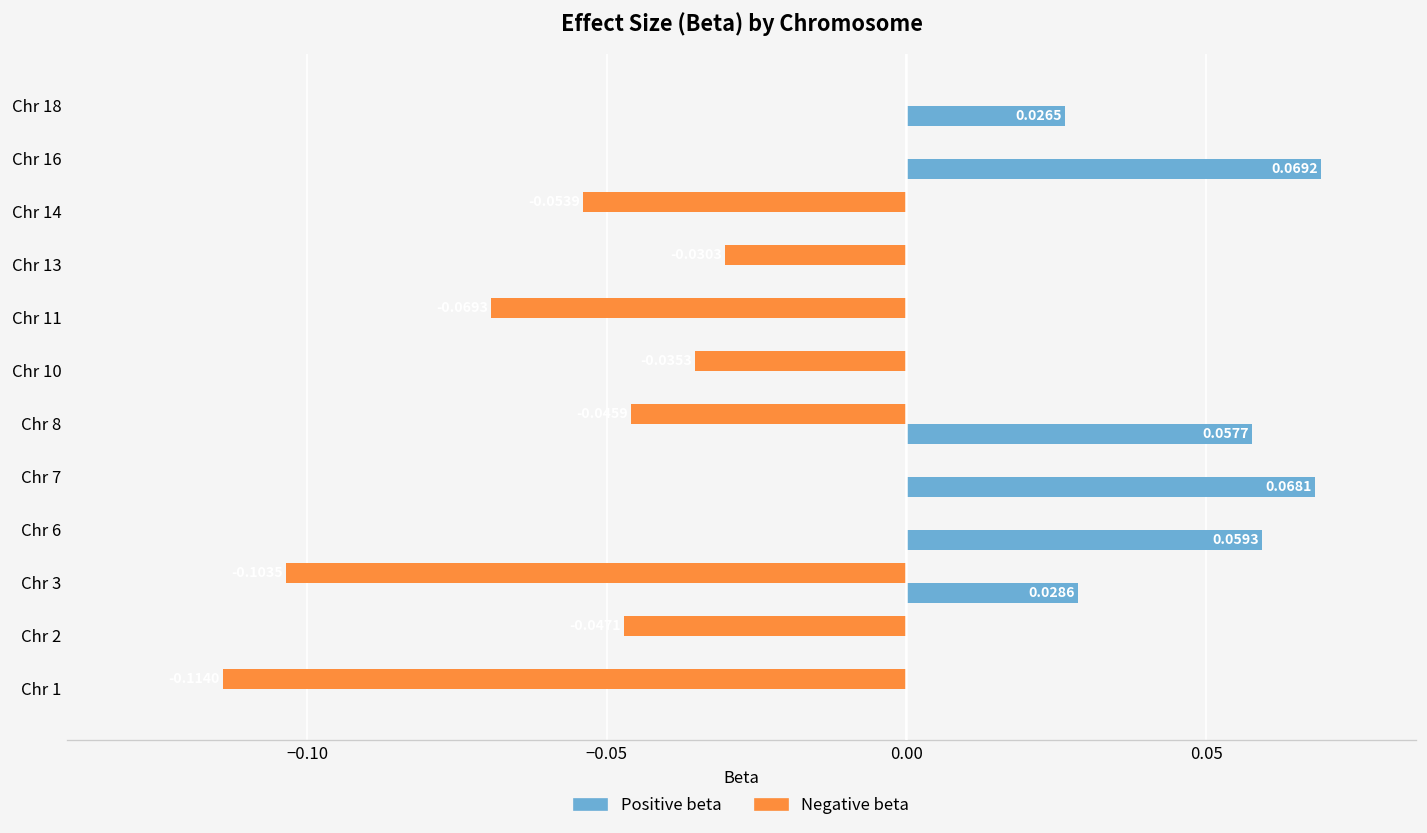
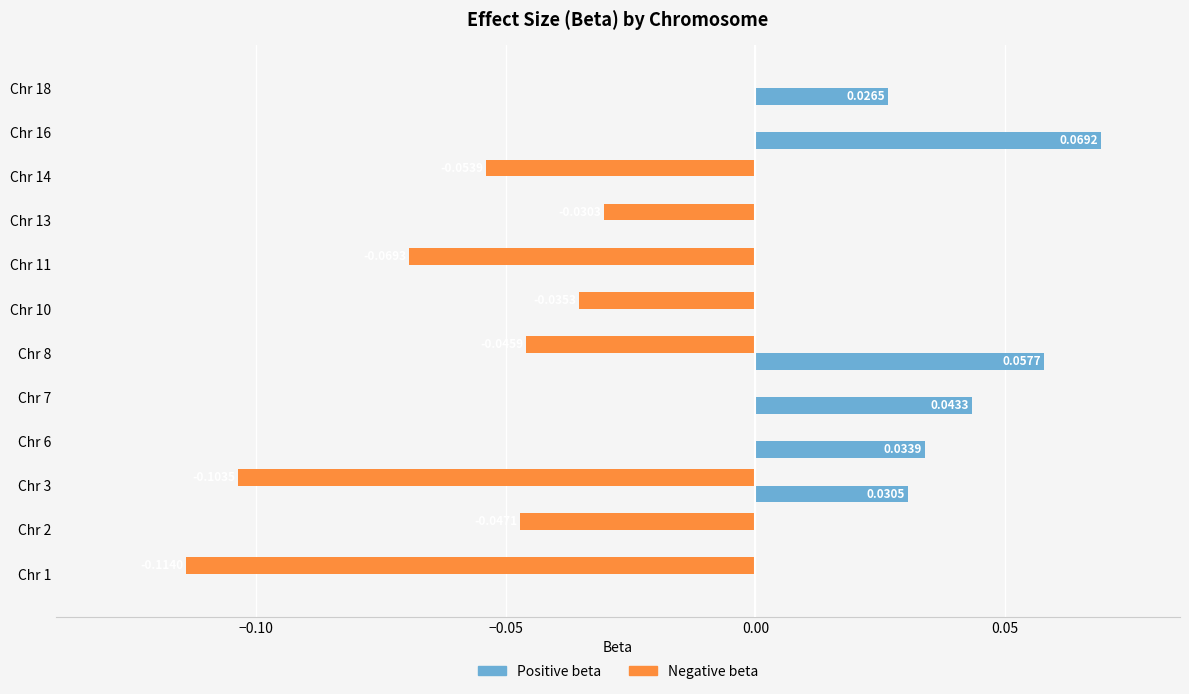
Positive beta, Chr 7: 0.0681 -> 0.0433
Positive beta, Chr 6: 0.0593 -> 0.0339
Positive beta, Chr 3: 0.0286 -> 0.0305
